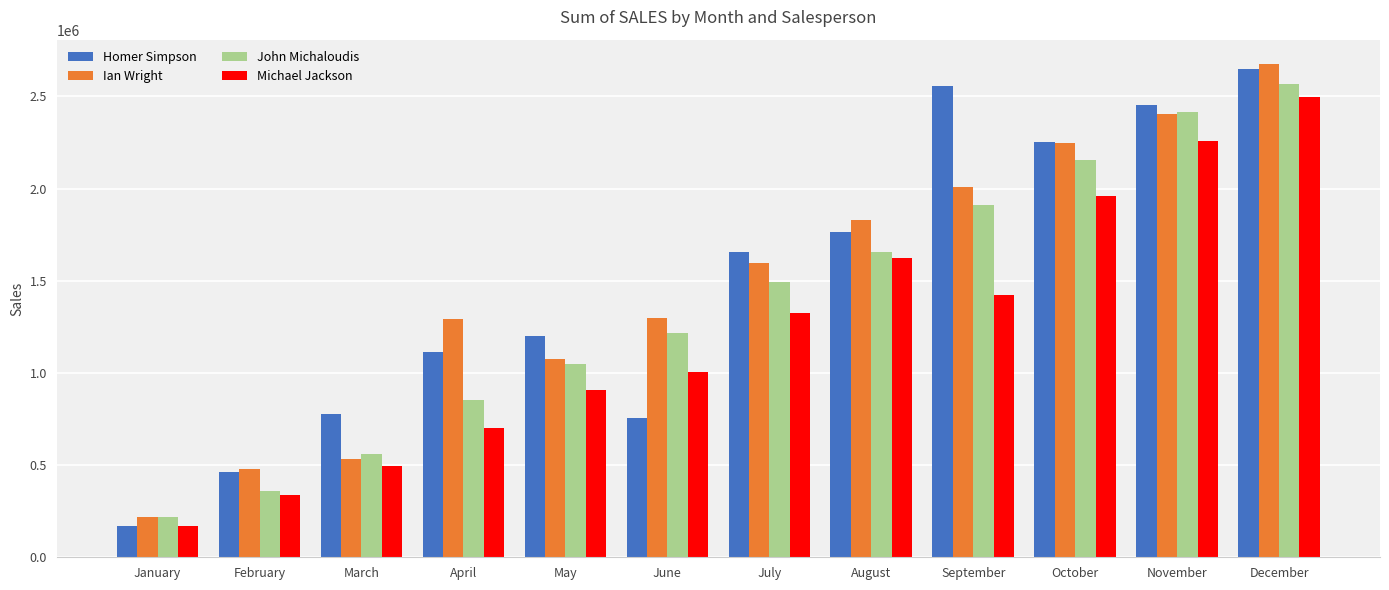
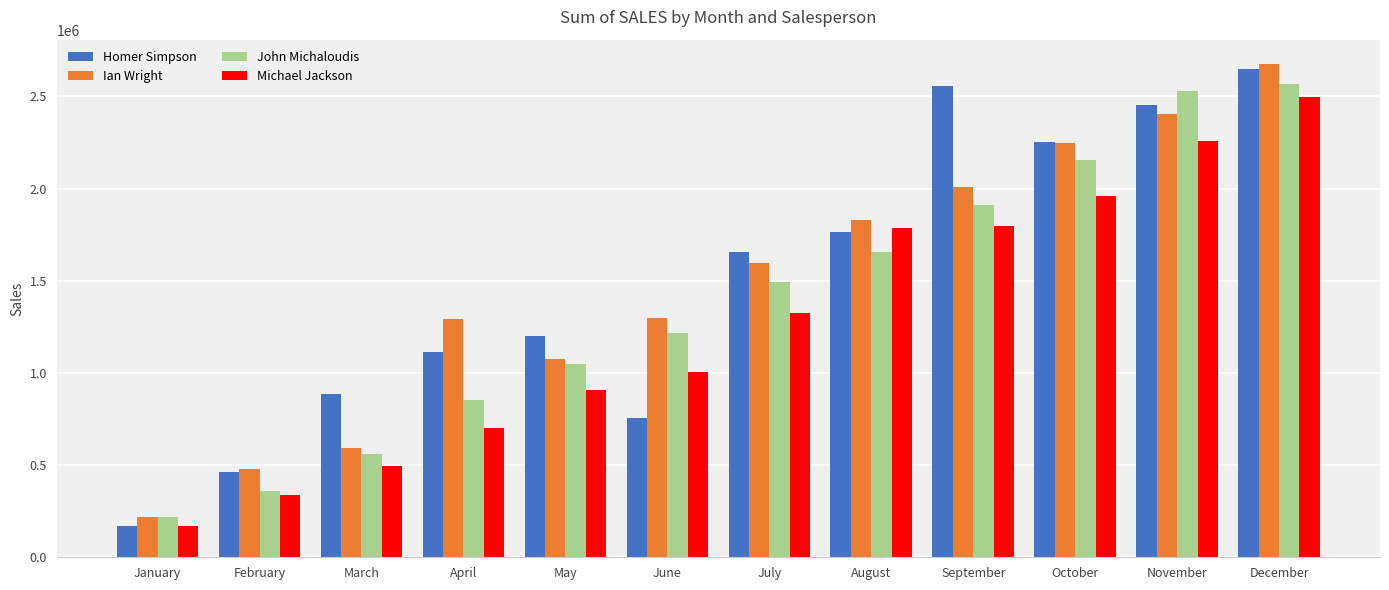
Homer Simpson, March: 780000 -> 890000
Ian Wright, March: 530000 -> 590000
Michael Jackson, August: 1620000 -> 1790000
Michael Jackson, September: 1420000 -> 1800000
John Michaloudis, November: 2420000 -> 2530000
